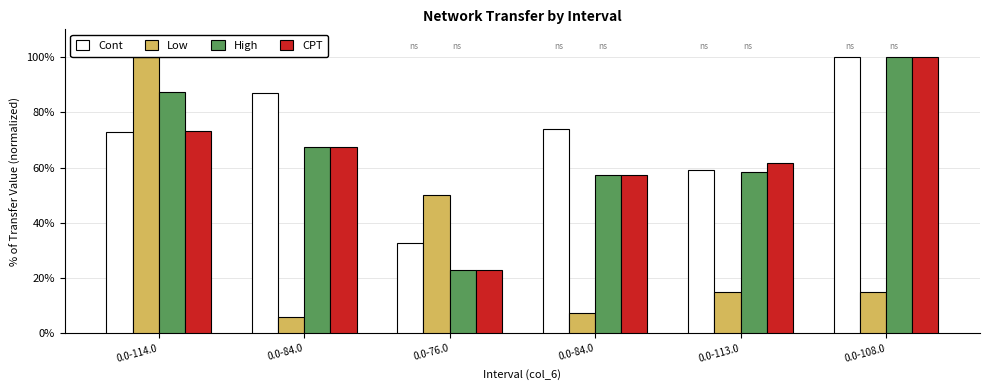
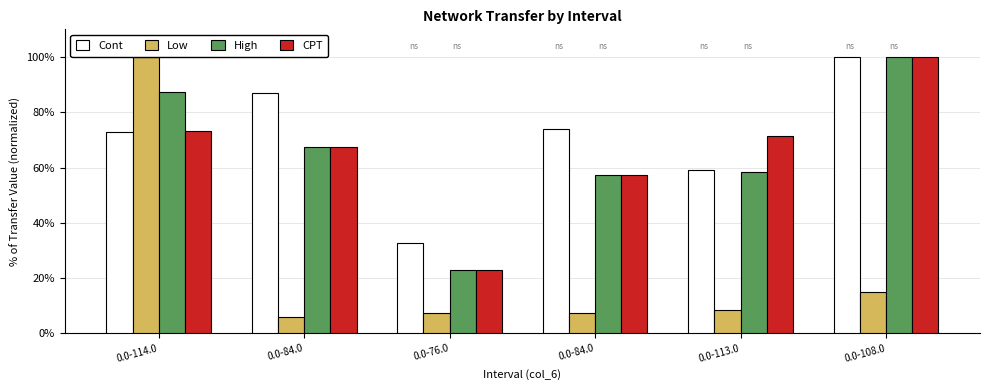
Low, 0.0-76.0: 50% -> 7%
Low, 0.0-113.0: 15% -> 8%
CPT, 0.0-113.0: 62% -> 72%
